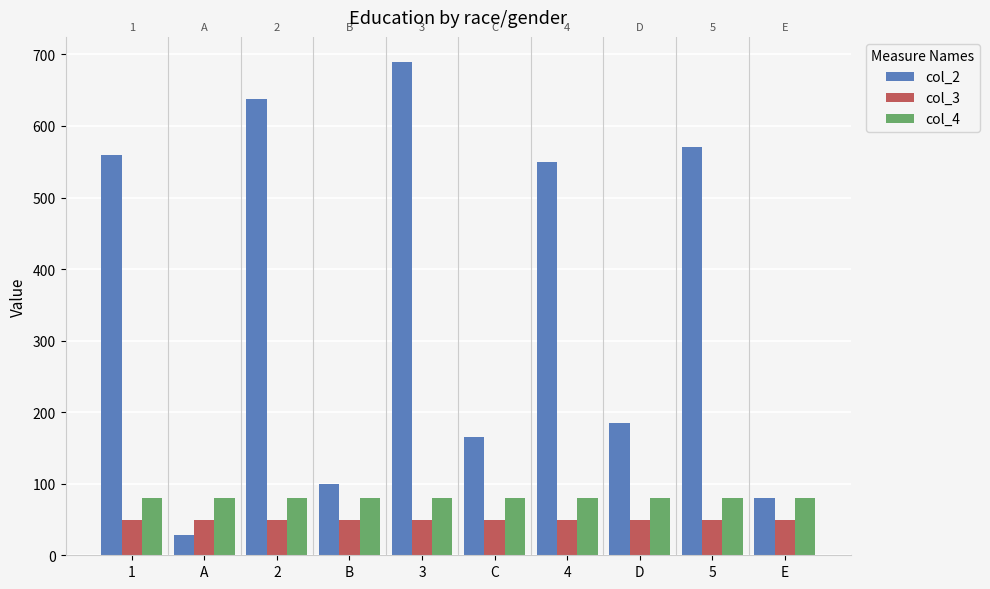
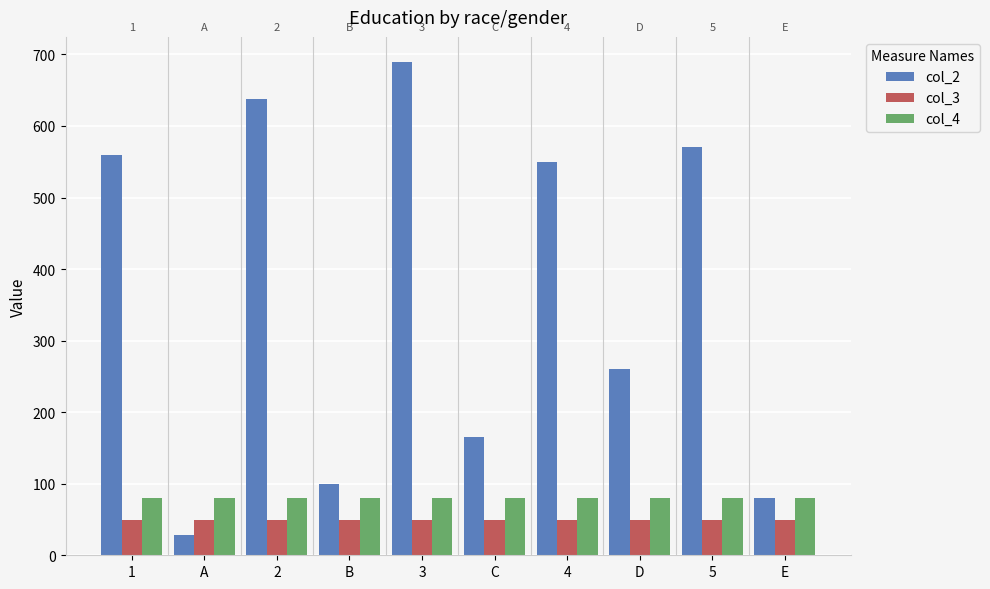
col_2, D: 190 -> 260
